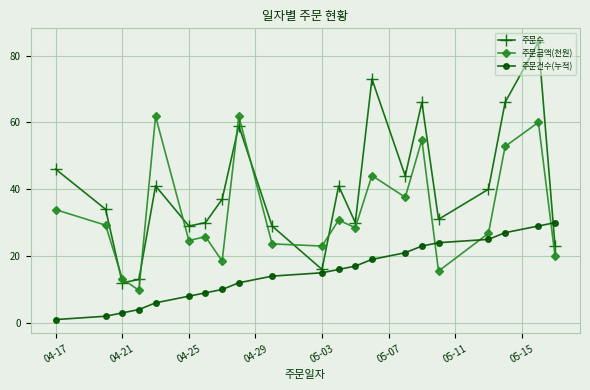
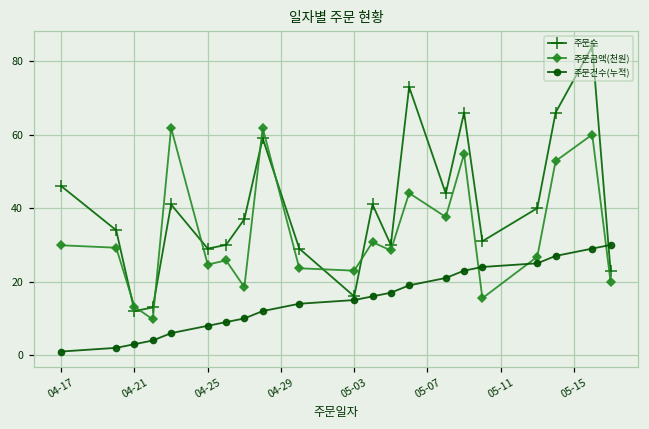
주문금액(천원), 04-17: 34 -> 30
